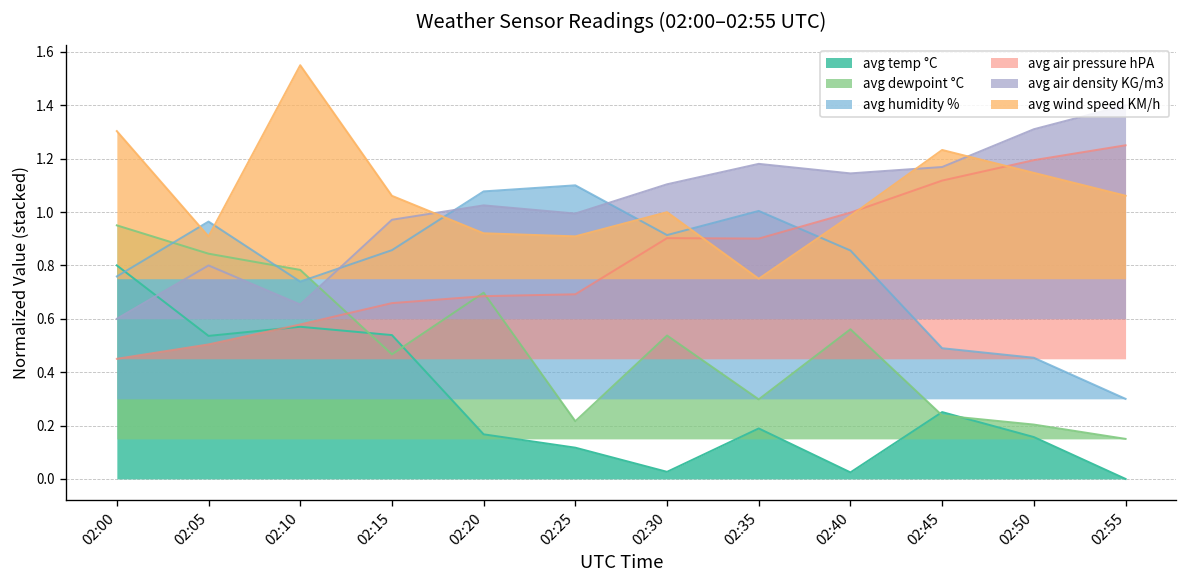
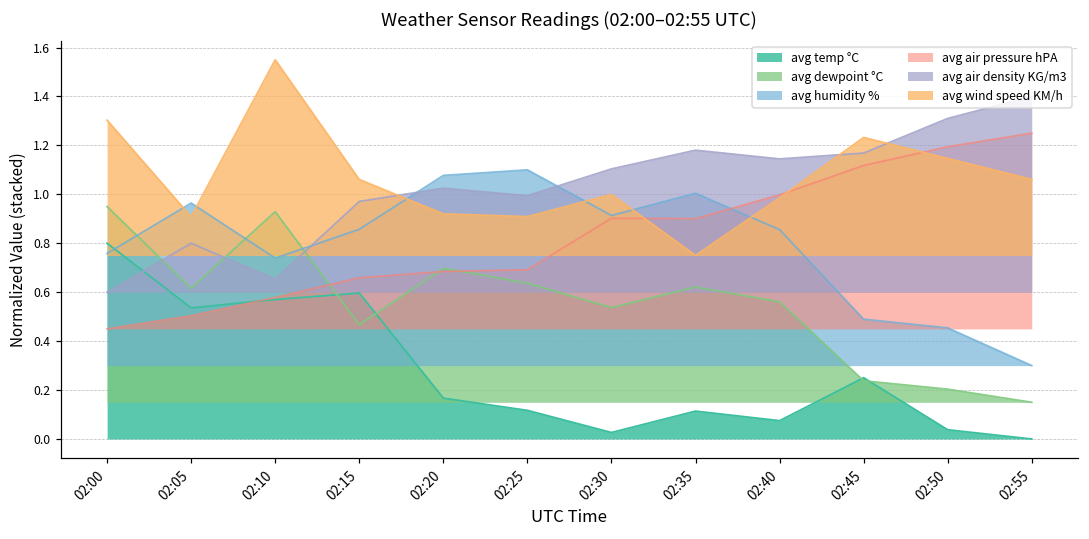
avg dewpoint °C, 02:05: 0.84 -> 0.62
avg dewpoint °C, 02:10: 0.78 -> 0.93
avg temp °C, 02:15: 0.54 -> 0.60
avg dewpoint °C, 02:25: 0.22 -> 0.64
avg temp °C, 02:35: 0.19 -> 0.11
avg dewpoint °C, 02:35: 0.30 -> 0.62
avg temp °C, 02:40: 0.02 -> 0.07
avg temp °C, 02:50: 0.16 -> 0.04
